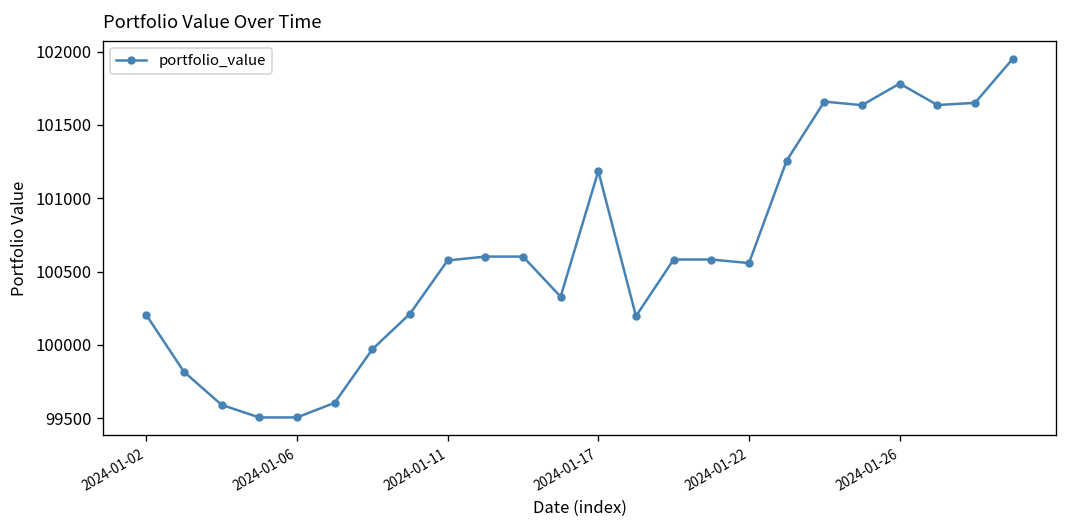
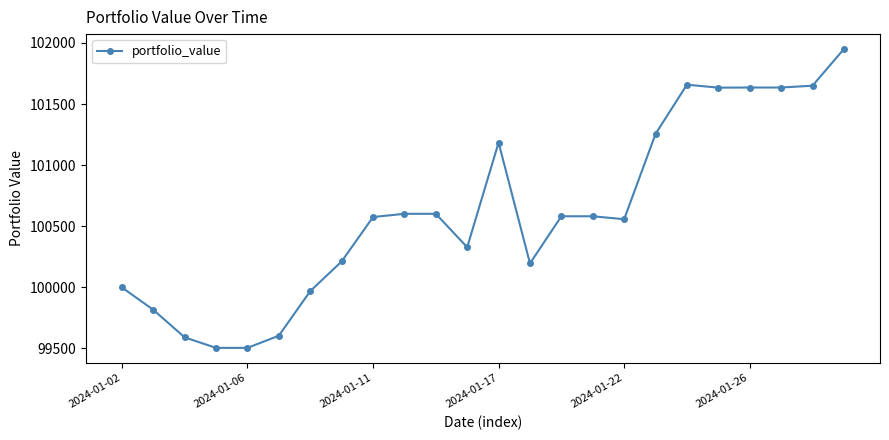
2024-01-02: 100200 -> 100000
2024-01-26: 101780 -> 101640
